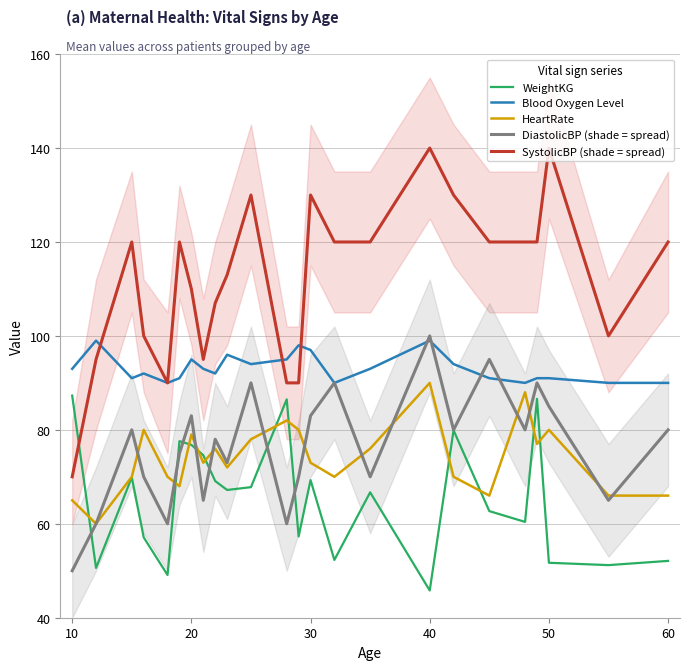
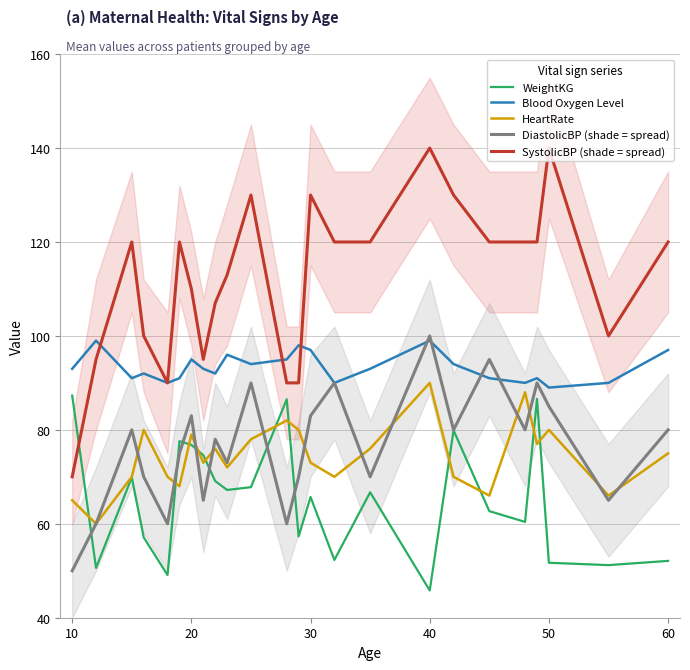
WeightKG, 30: 69 -> 66
Blood Oxygen Level, 50: 91 -> 89
Blood Oxygen Level, 60: 90 -> 97
HeartRate, 60: 66 -> 75
